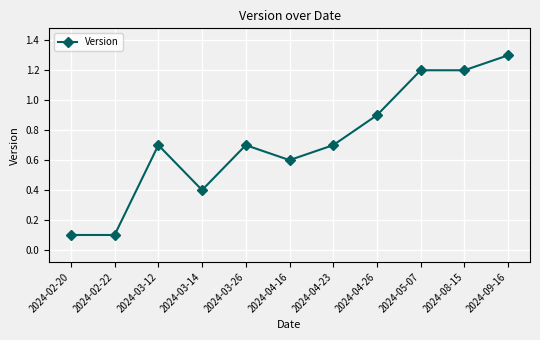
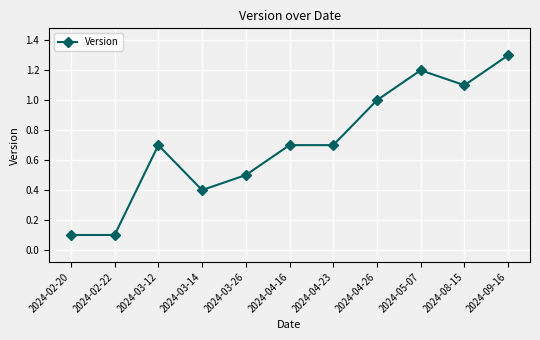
2024-03-26: 0.7 -> 0.5
2024-04-16: 0.6 -> 0.7
2024-04-26: 0.9 -> 1.0
2024-08-15: 1.2 -> 1.1
